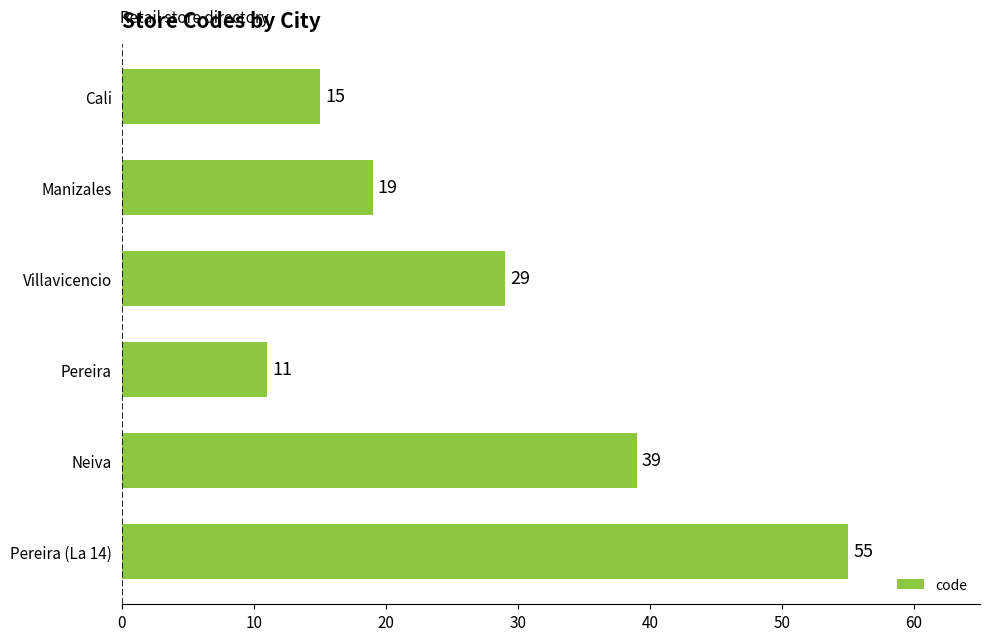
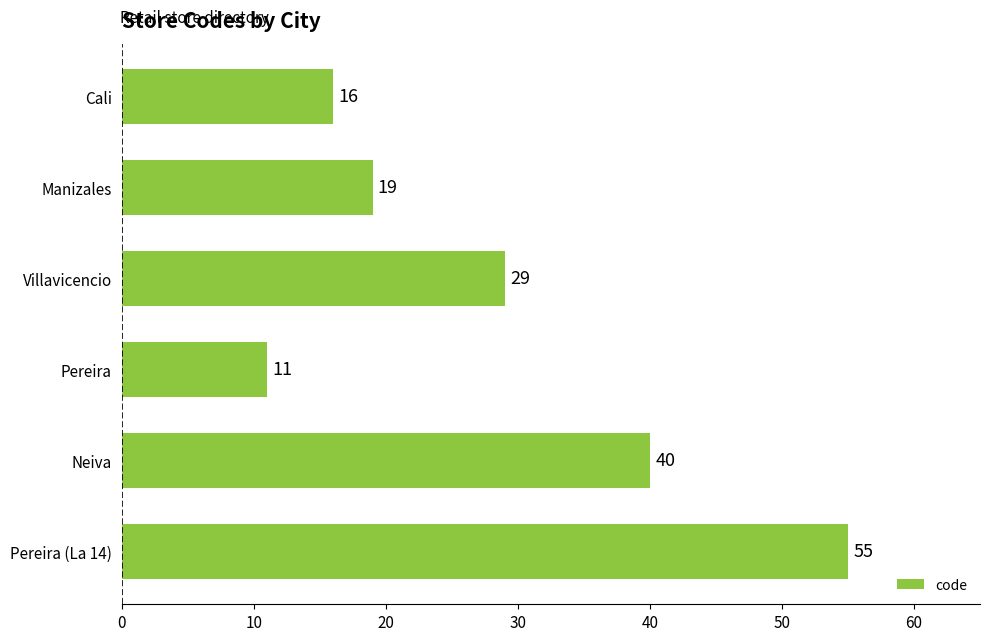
Cali: 15 -> 16
Neiva: 39 -> 40
